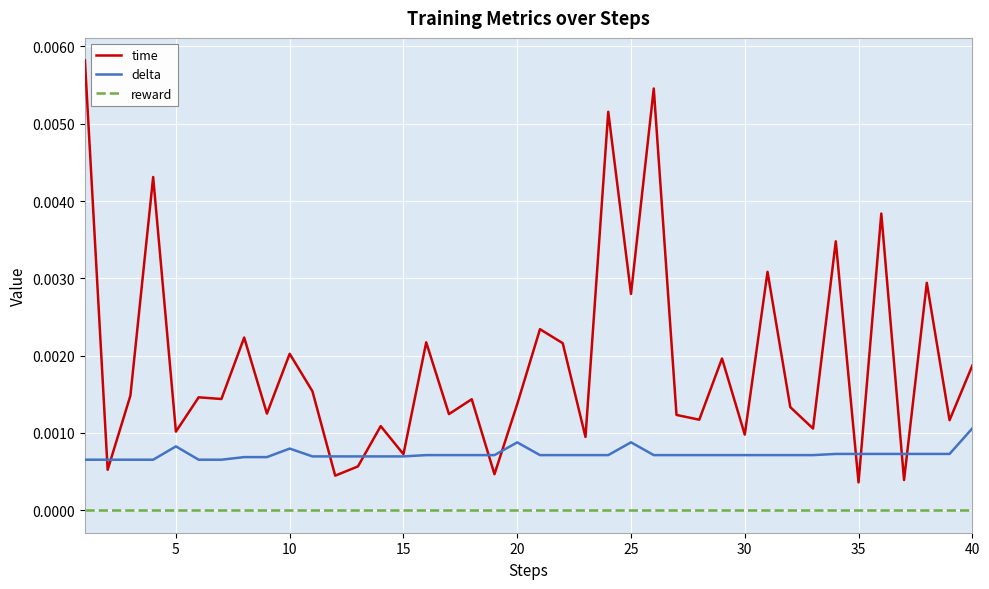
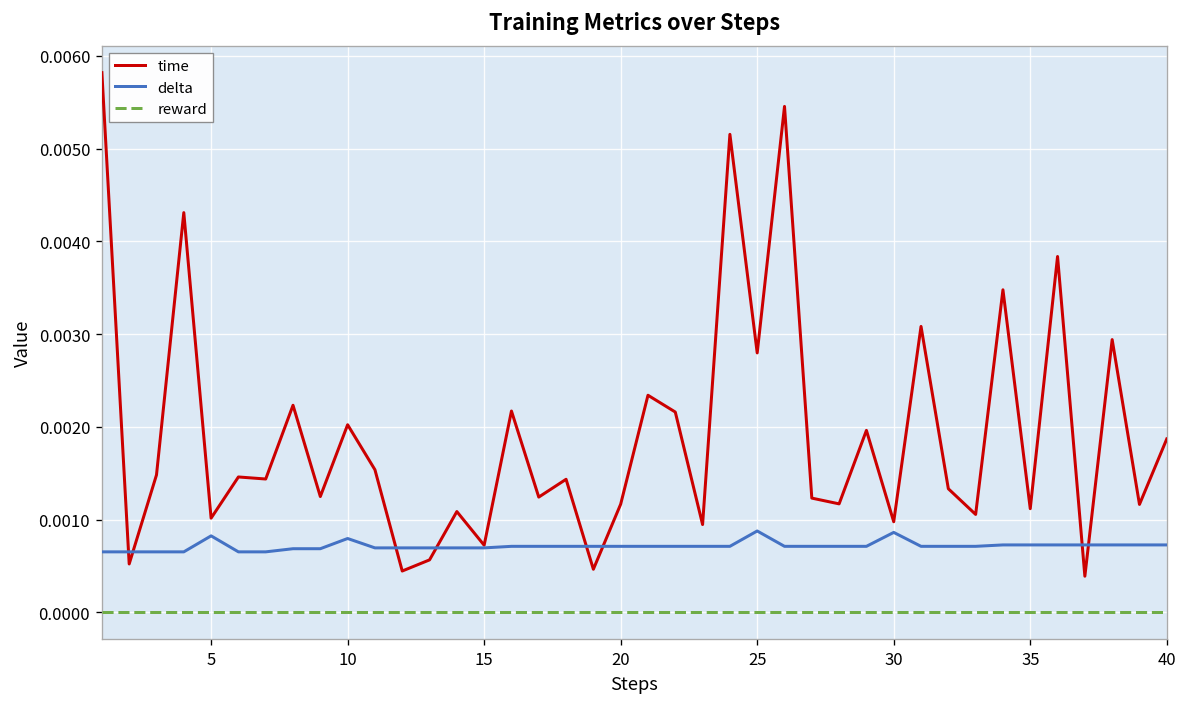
time, 20: 0.0014 -> 0.0012
delta, 20: 0.0009 -> 0.0007
delta, 30: 0.0007 -> 0.0009
time, 35: 0.0004 -> 0.0011
delta, 40: 0.0011 -> 0.0007
